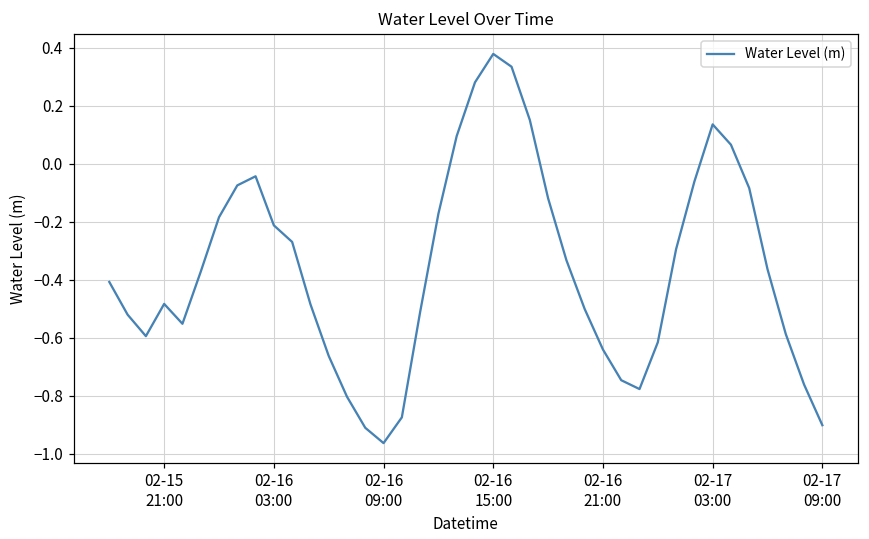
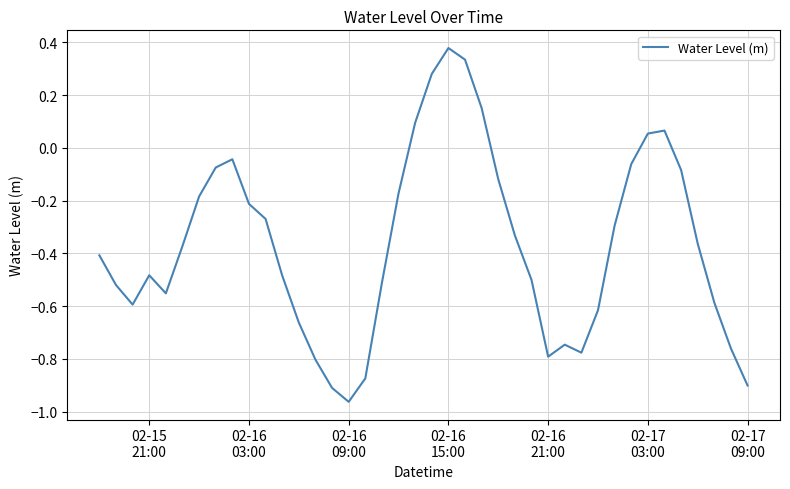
02-16 21:00: -0.64 -> -0.79
02-17 03:00: 0.14 -> 0.05
